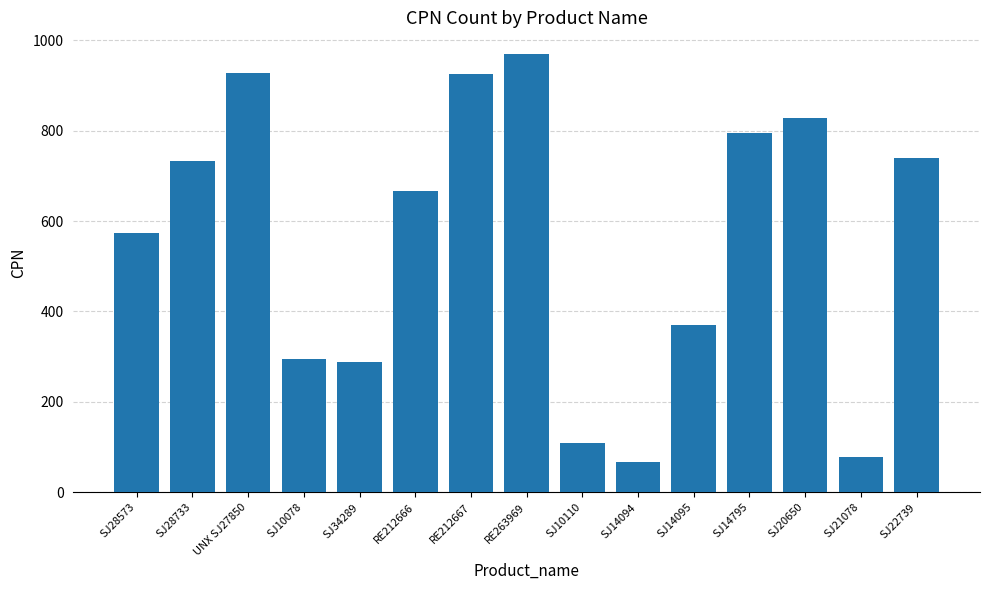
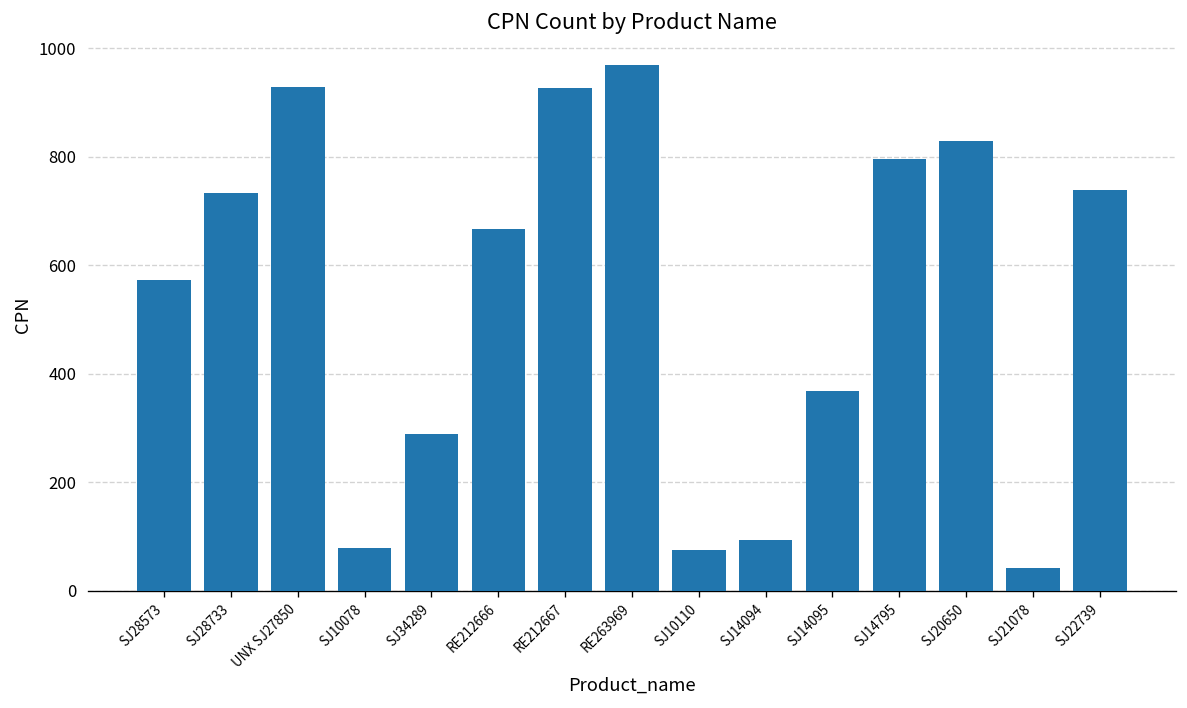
SJ10078: 290 -> 80
SJ10110: 110 -> 80
SJ14094: 70 -> 90
SJ21078: 80 -> 40
